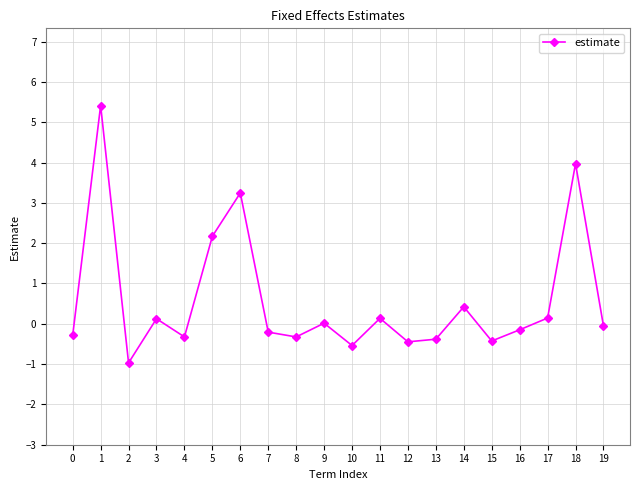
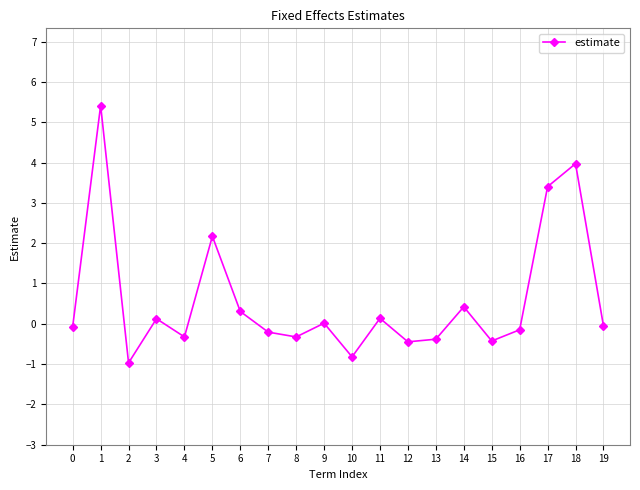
0: -0.3 -> -0.1
6: 3.2 -> 0.3
10: -0.5 -> -0.8
17: 0.1 -> 3.4
